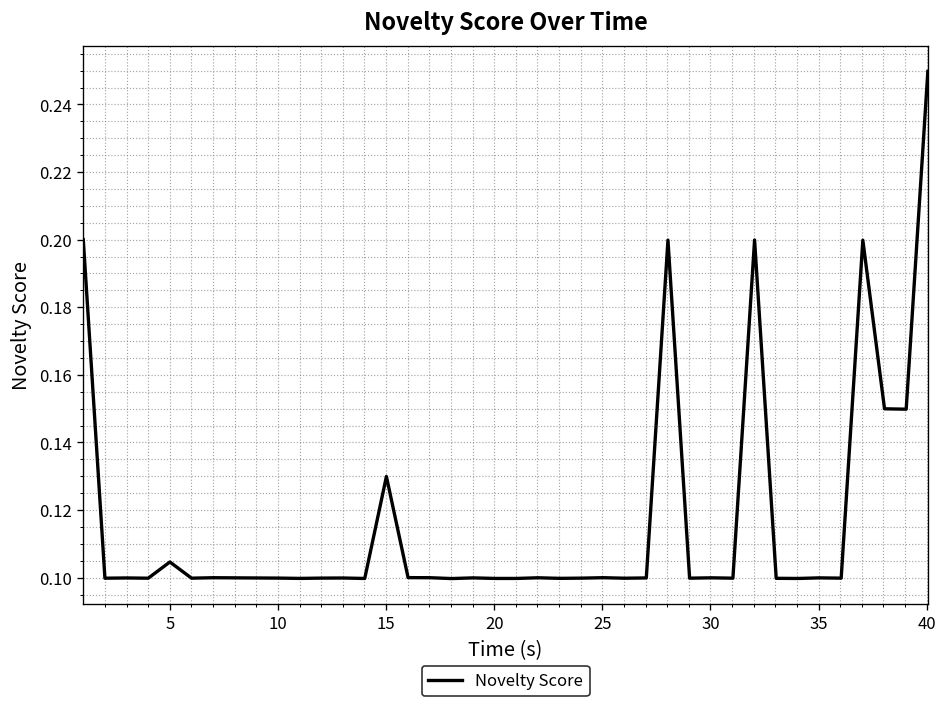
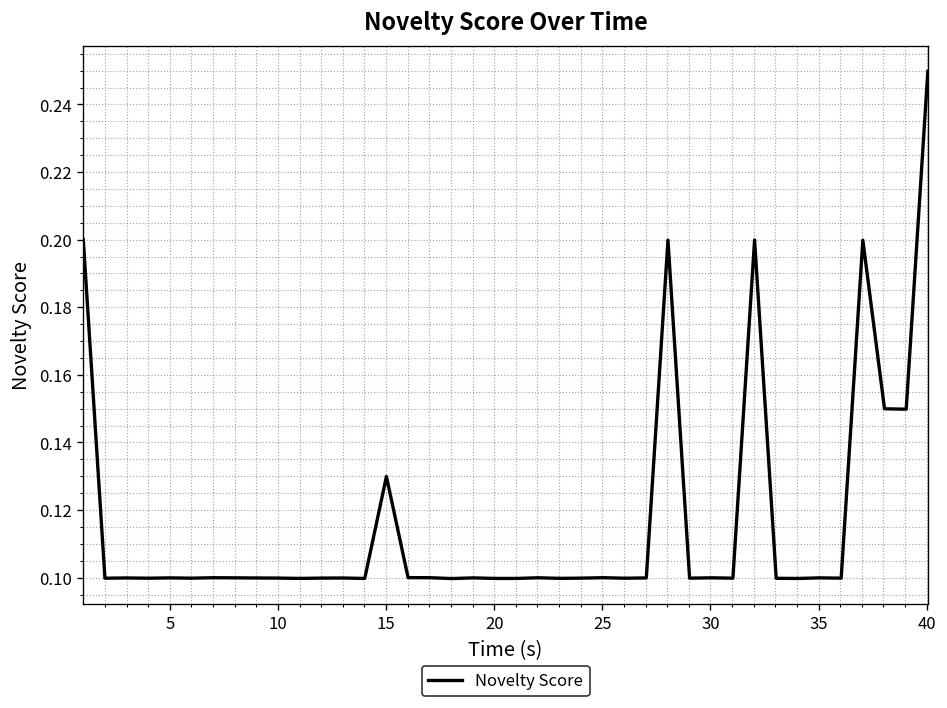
5: 0.105 -> 0.100
